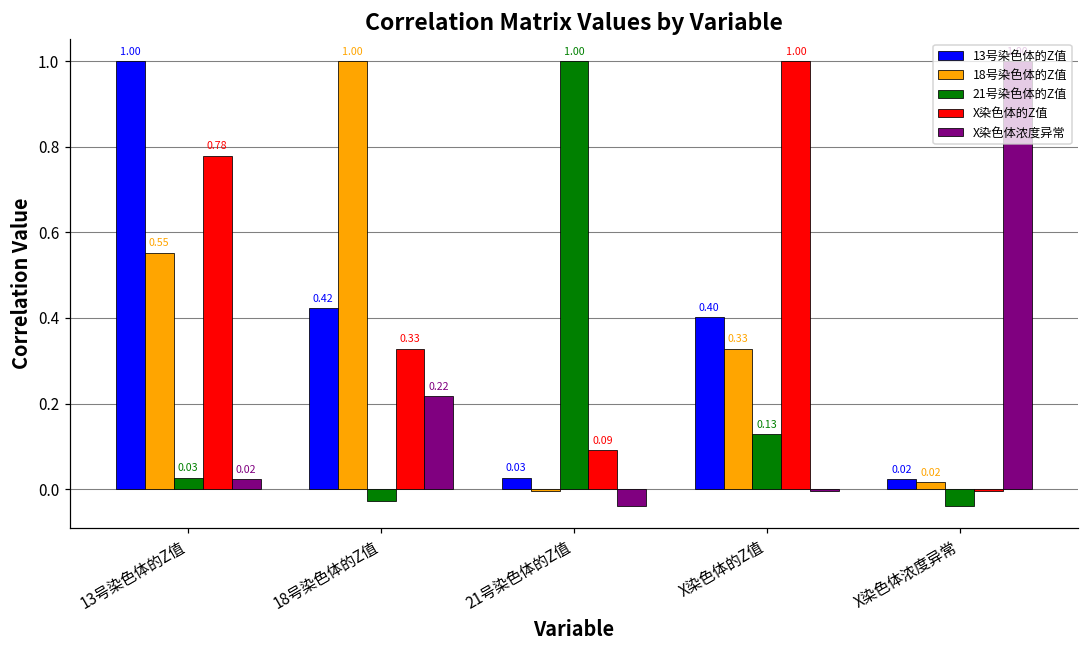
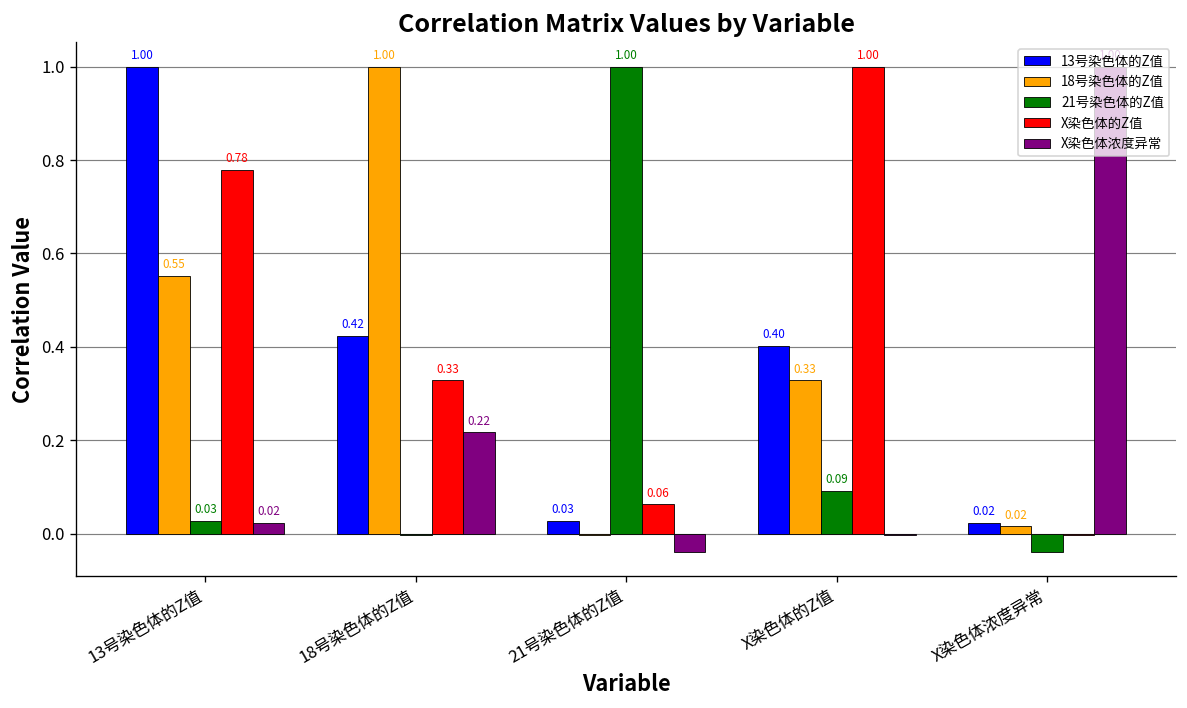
21号染色体的Z值, 18号染色体的Z值: -0.03 -> 0.00
X染色体的Z值, 21号染色体的Z值: 0.09 -> 0.06
21号染色体的Z值, X染色体的Z值: 0.13 -> 0.09
